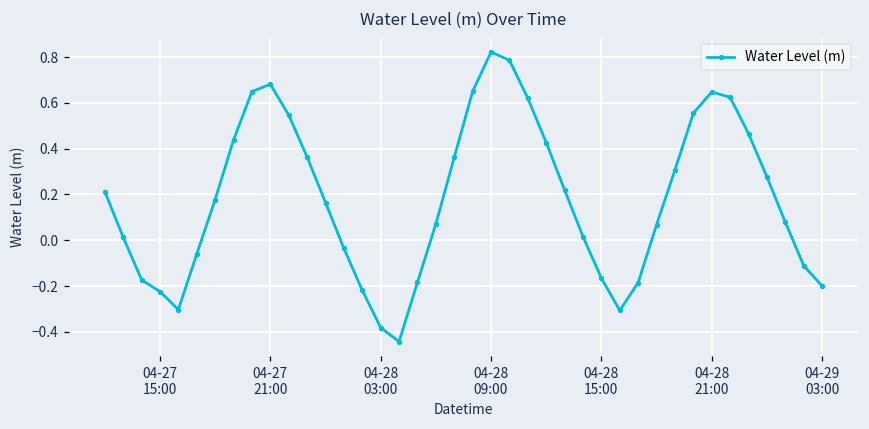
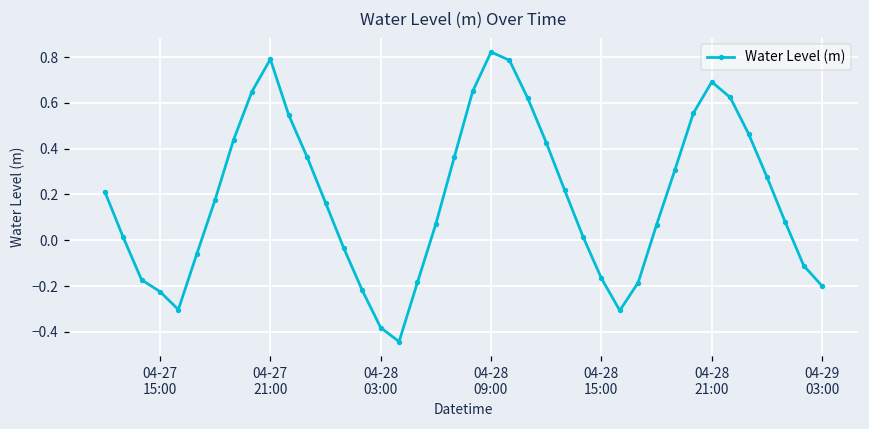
04-27 21:00: 0.68 -> 0.79
04-28 21:00: 0.65 -> 0.69
